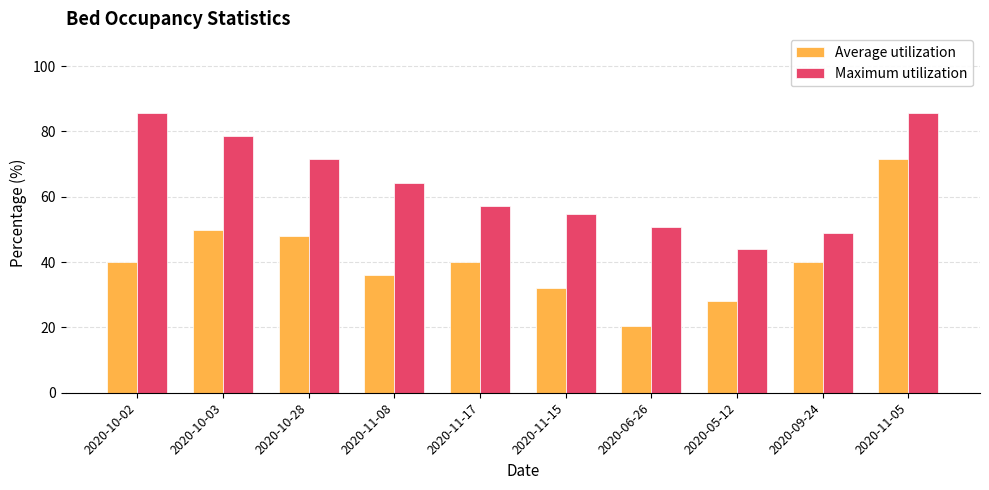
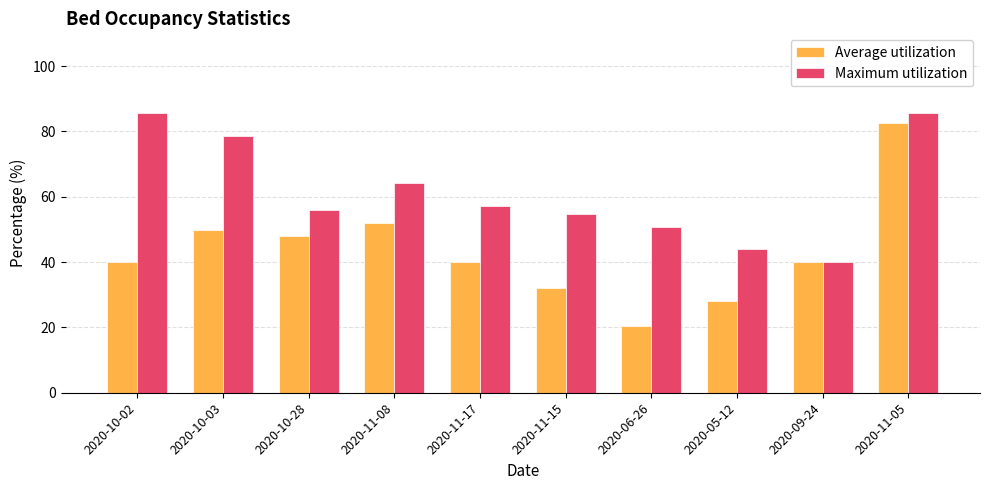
Maximum utilization, 2020-10-28: 71 -> 56
Average utilization, 2020-11-08: 36 -> 52
Maximum utilization, 2020-09-24: 49 -> 40
Average utilization, 2020-11-05: 71 -> 83
